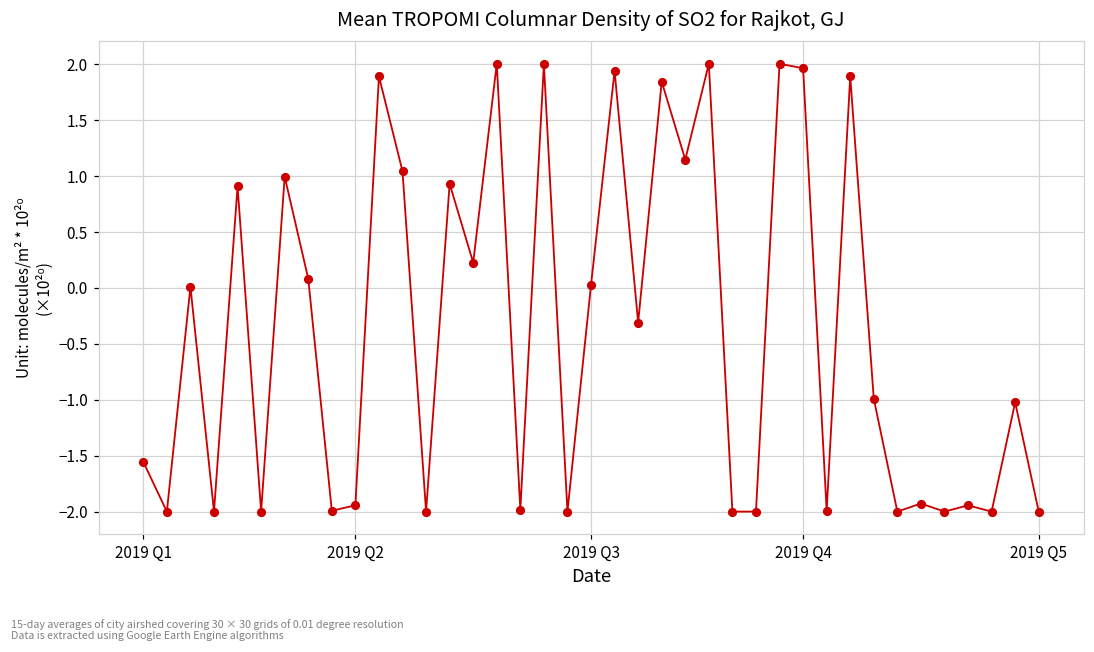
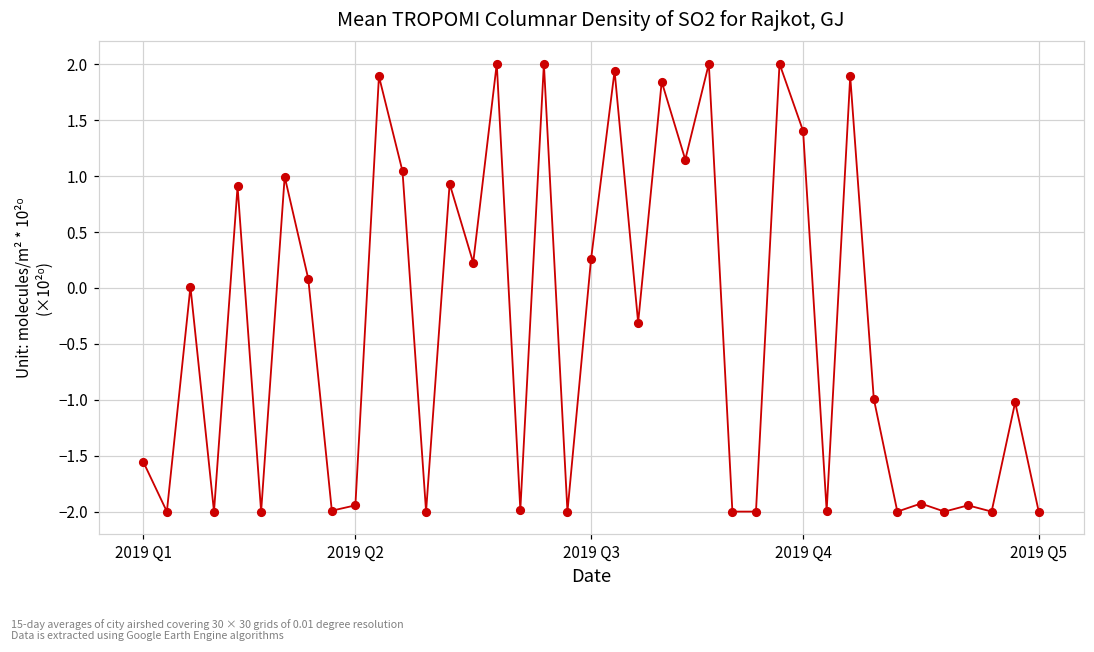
2019 Q3: 0.02 -> 0.25
2019 Q4: 1.96 -> 1.40
